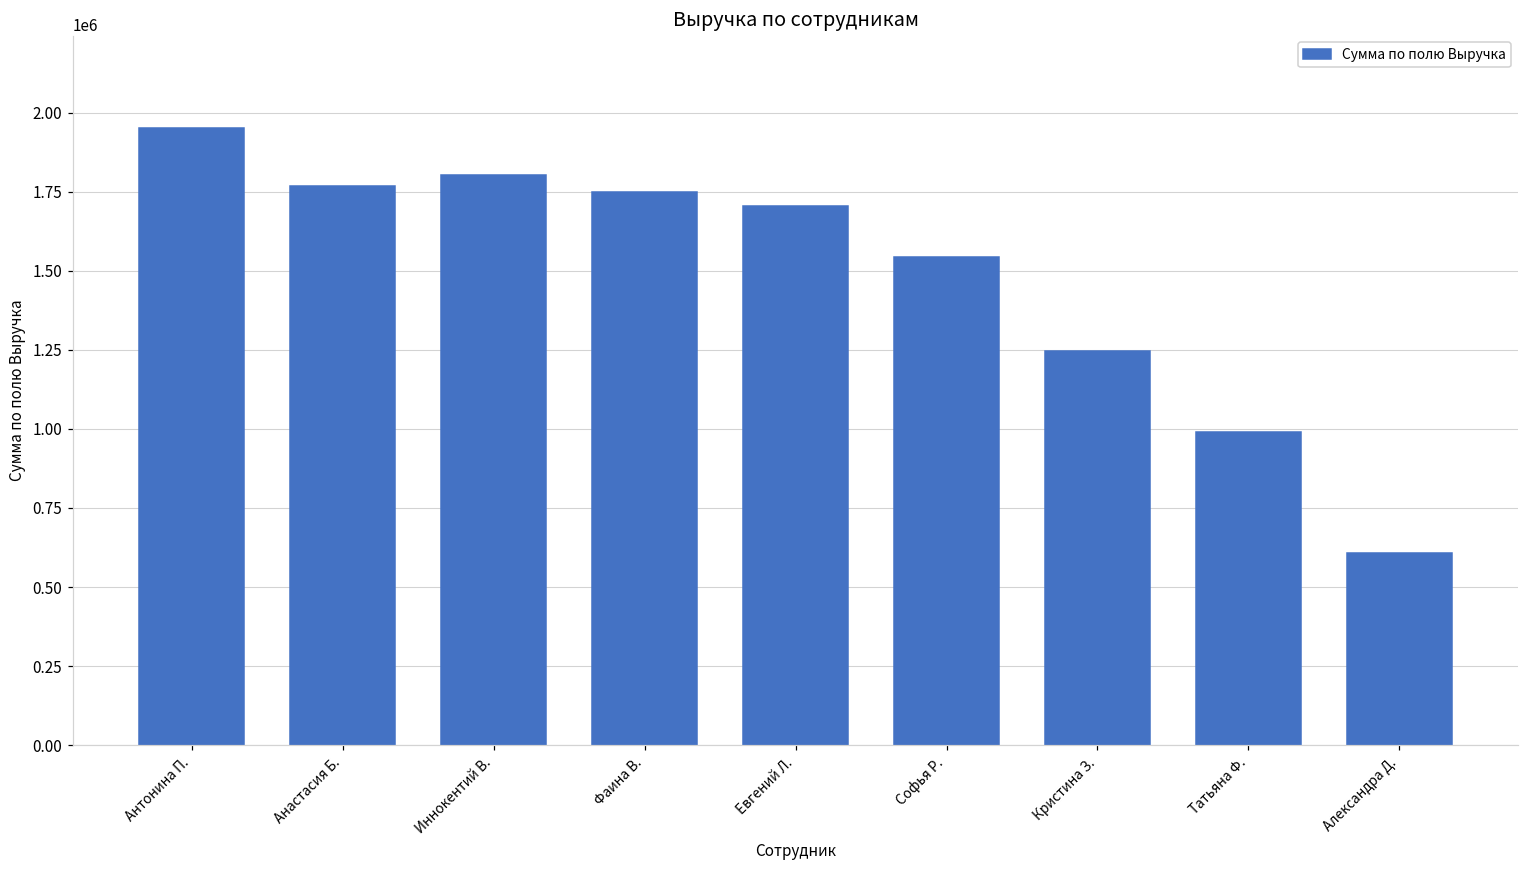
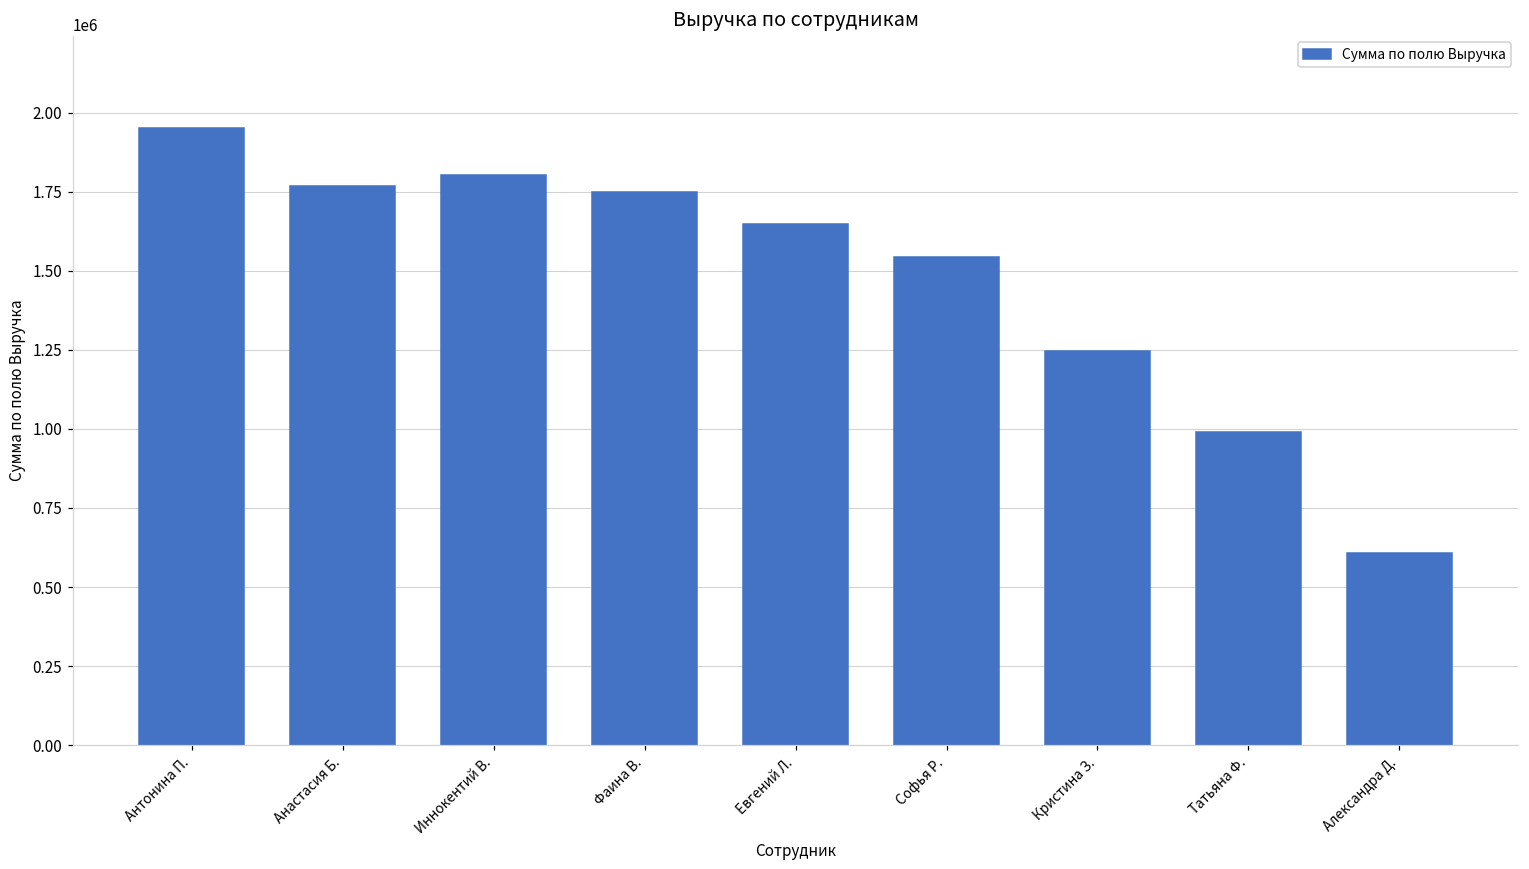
Евгений Л.: 1700000 -> 1650000
